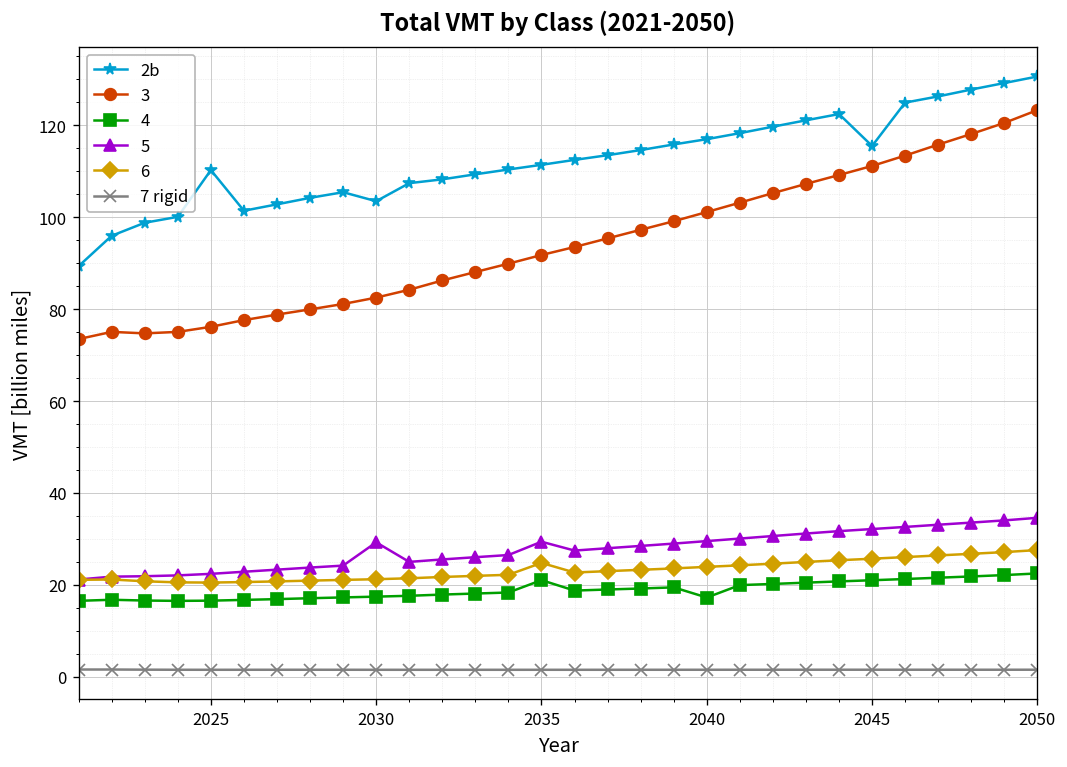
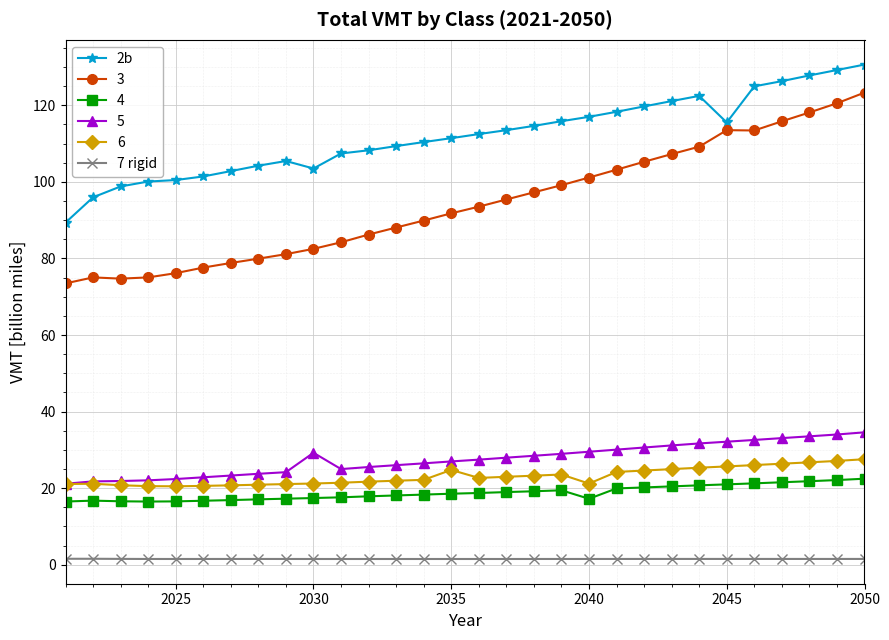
2b, 2025: 110 -> 100
4, 2035: 21 -> 19
5, 2035: 29 -> 27
6, 2040: 24 -> 21
3, 2045: 111 -> 114
